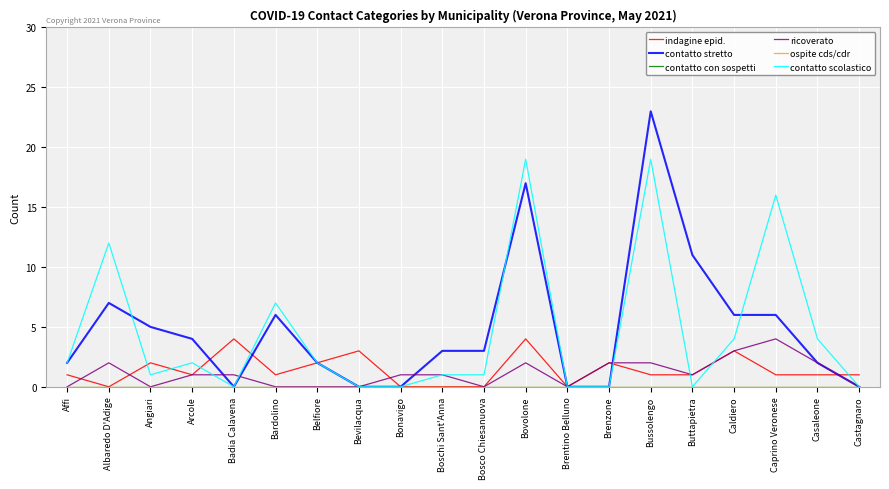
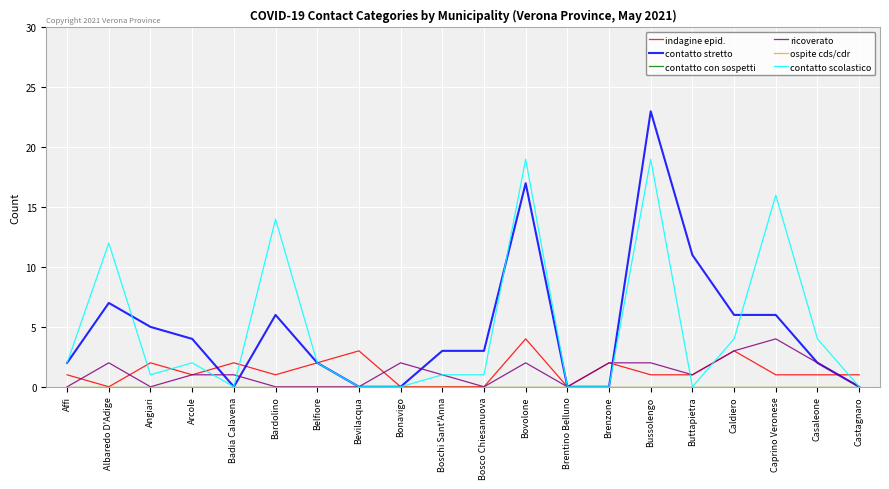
indagine epid., Badia Calavena: 4 -> 2
contatto scolastico, Bardolino: 7 -> 14
ricoverato, Bonavigo: 1 -> 2
